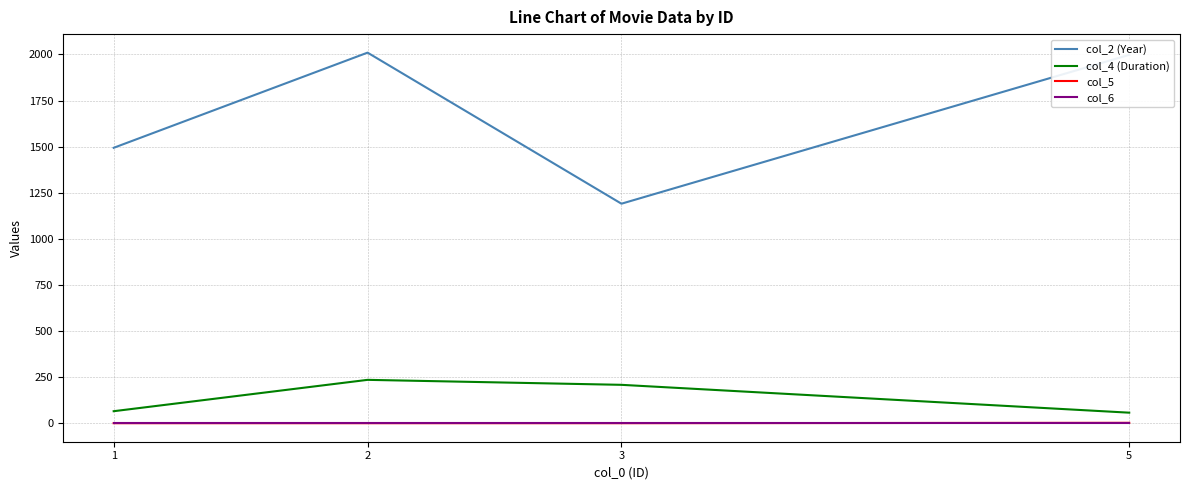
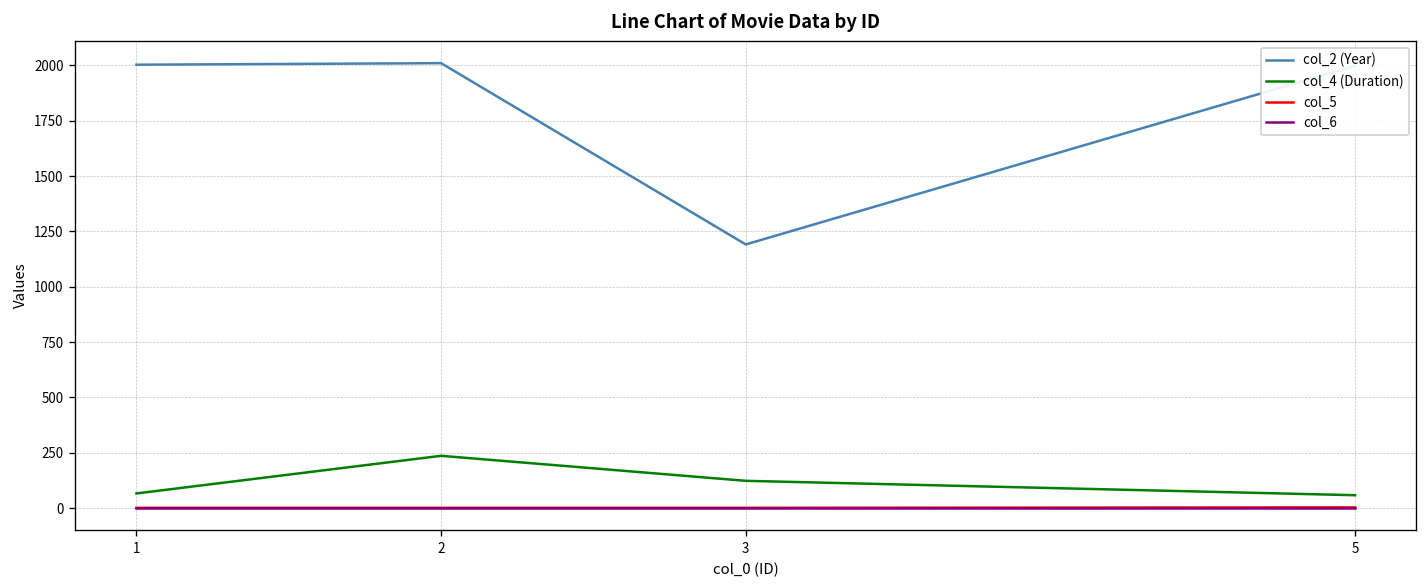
col_2 (Year), 1: 1490 -> 2000
col_4 (Duration), 3: 210 -> 120
